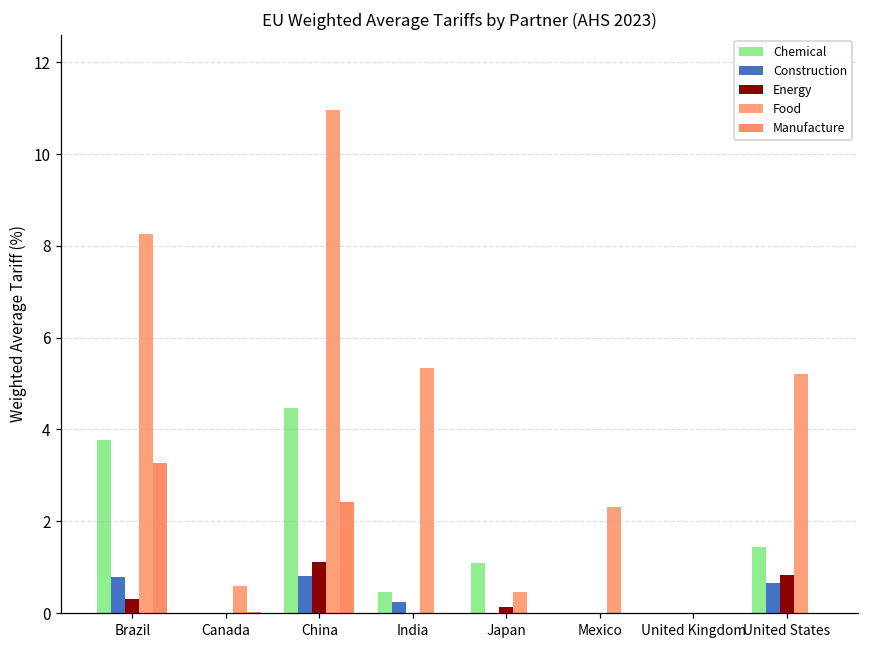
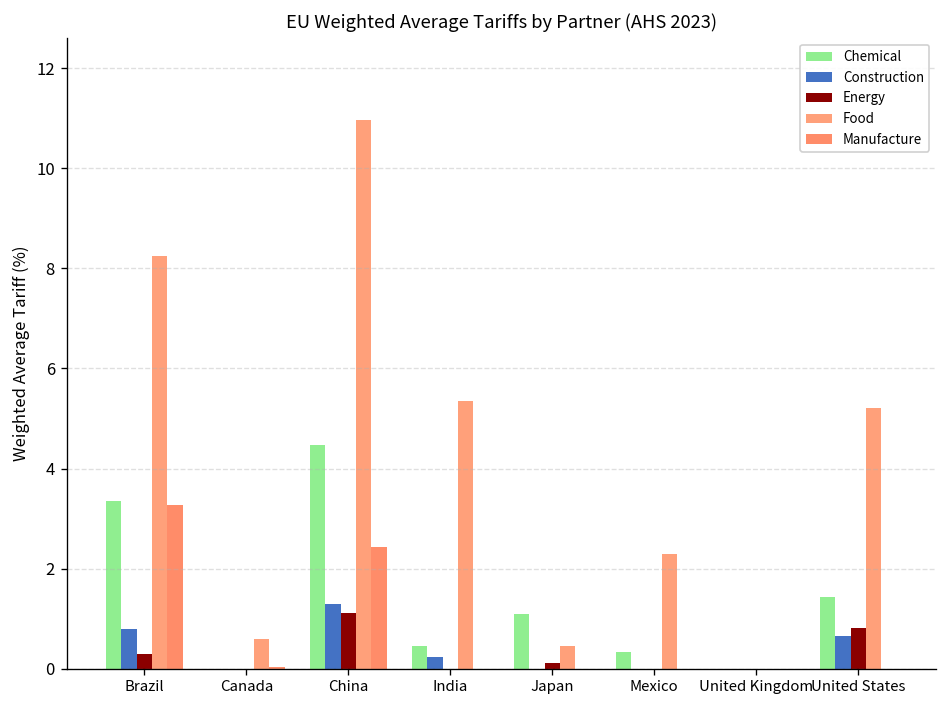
Chemical, Brazil: 3.8 -> 3.4
Construction, China: 0.8 -> 1.3
Chemical, Mexico: 0.0 -> 0.3
